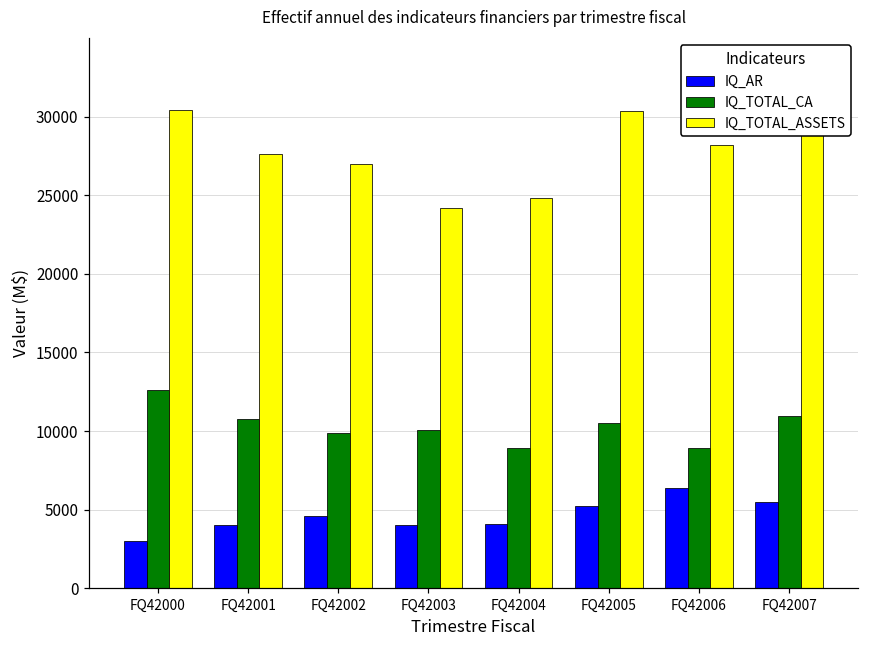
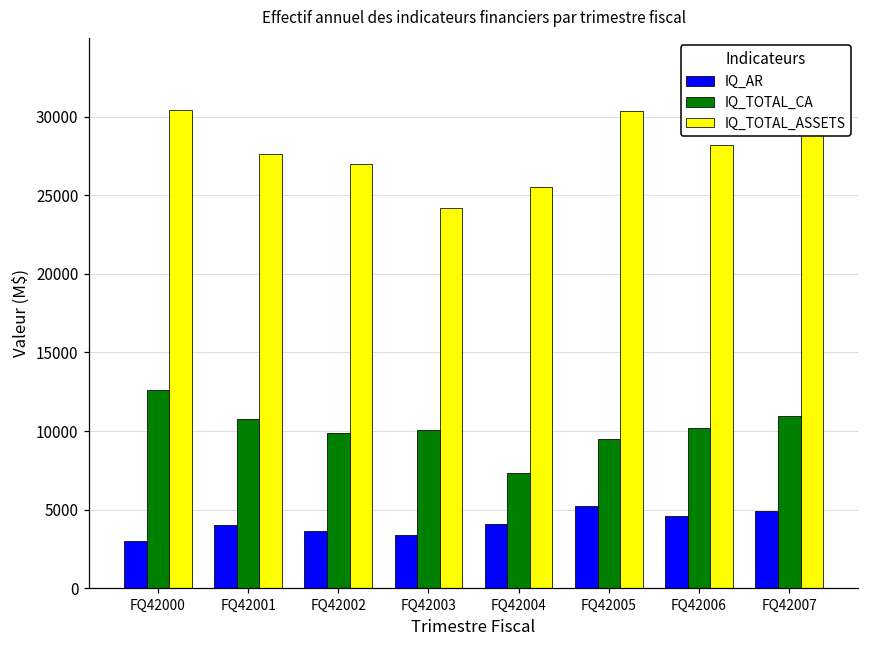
IQ_AR, FQ42002: 4600 -> 3700
IQ_AR, FQ42003: 4000 -> 3400
IQ_TOTAL_CA, FQ42004: 9000 -> 7300
IQ_TOTAL_ASSETS, FQ42004: 24800 -> 25600
IQ_TOTAL_CA, FQ42005: 10500 -> 9500
IQ_AR, FQ42006: 6400 -> 4600
IQ_TOTAL_CA, FQ42006: 8900 -> 10200
IQ_AR, FQ42007: 5500 -> 4900
